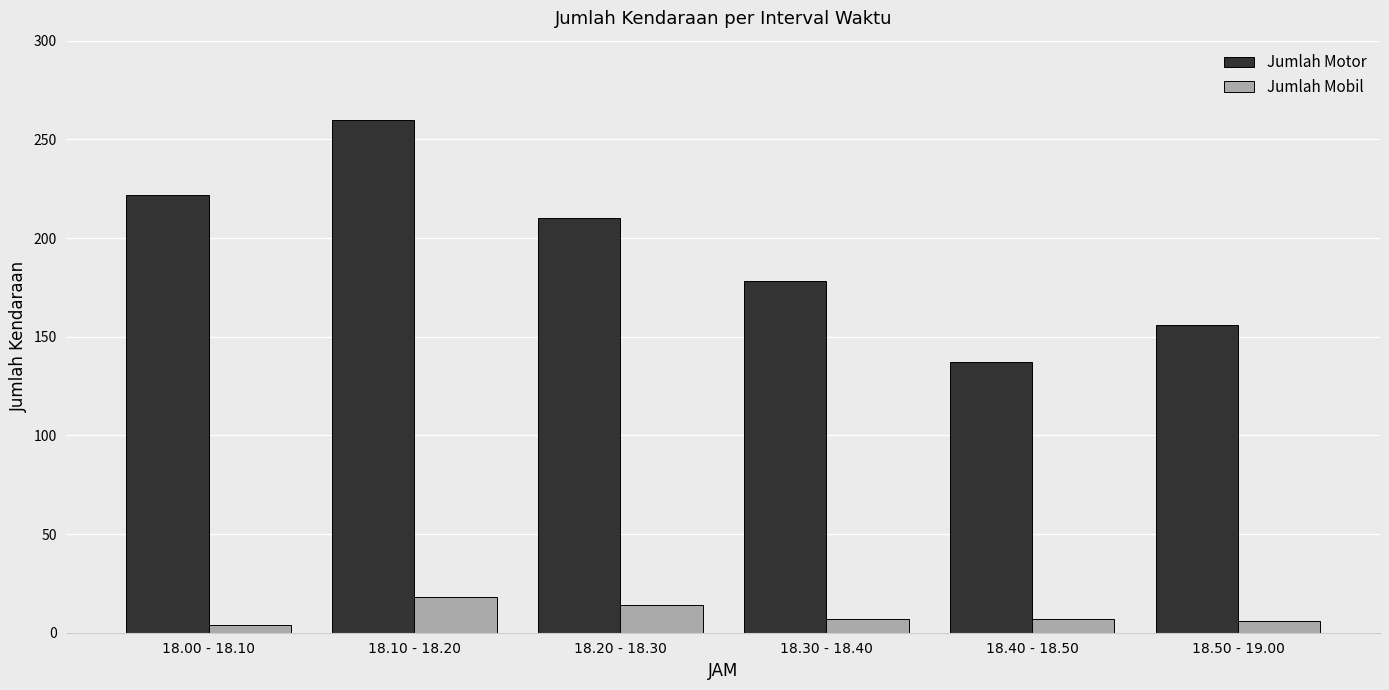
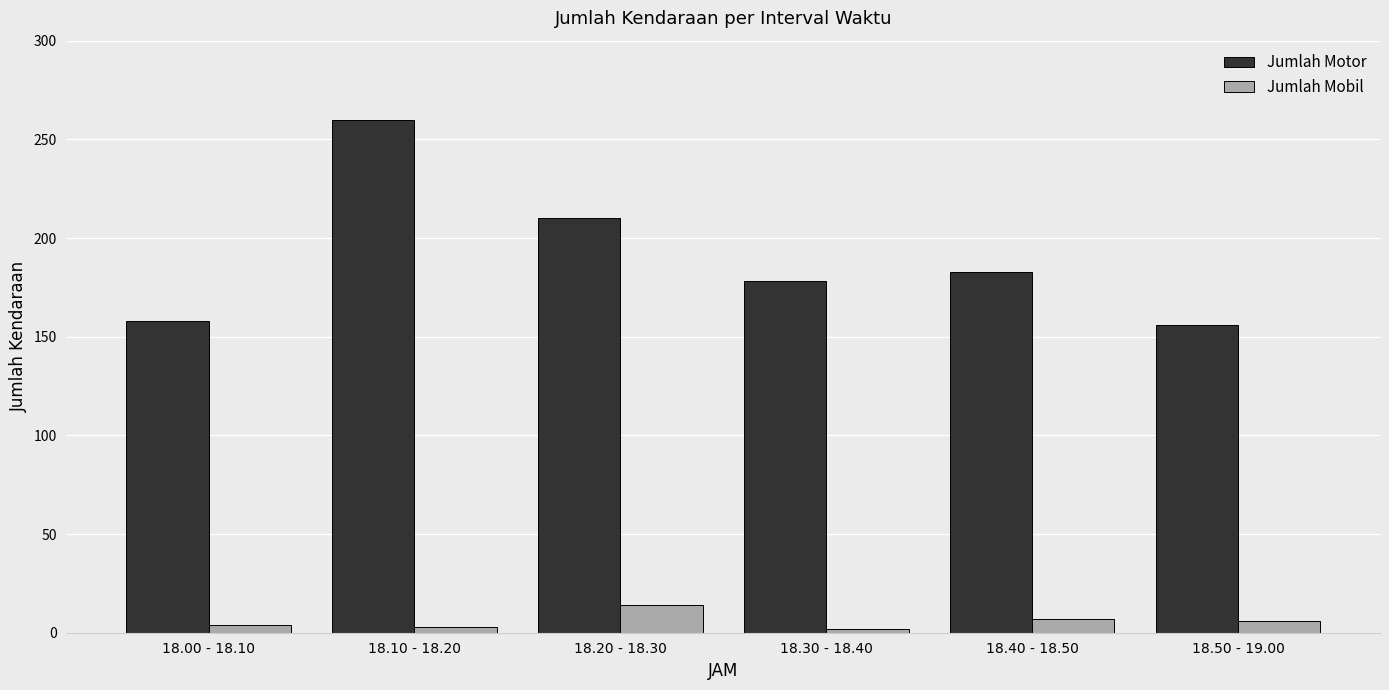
Jumlah Motor, 18.00 - 18.10: 222 -> 158
Jumlah Mobil, 18.10 - 18.20: 18 -> 3
Jumlah Mobil, 18.30 - 18.40: 7 -> 2
Jumlah Motor, 18.40 - 18.50: 137 -> 183
